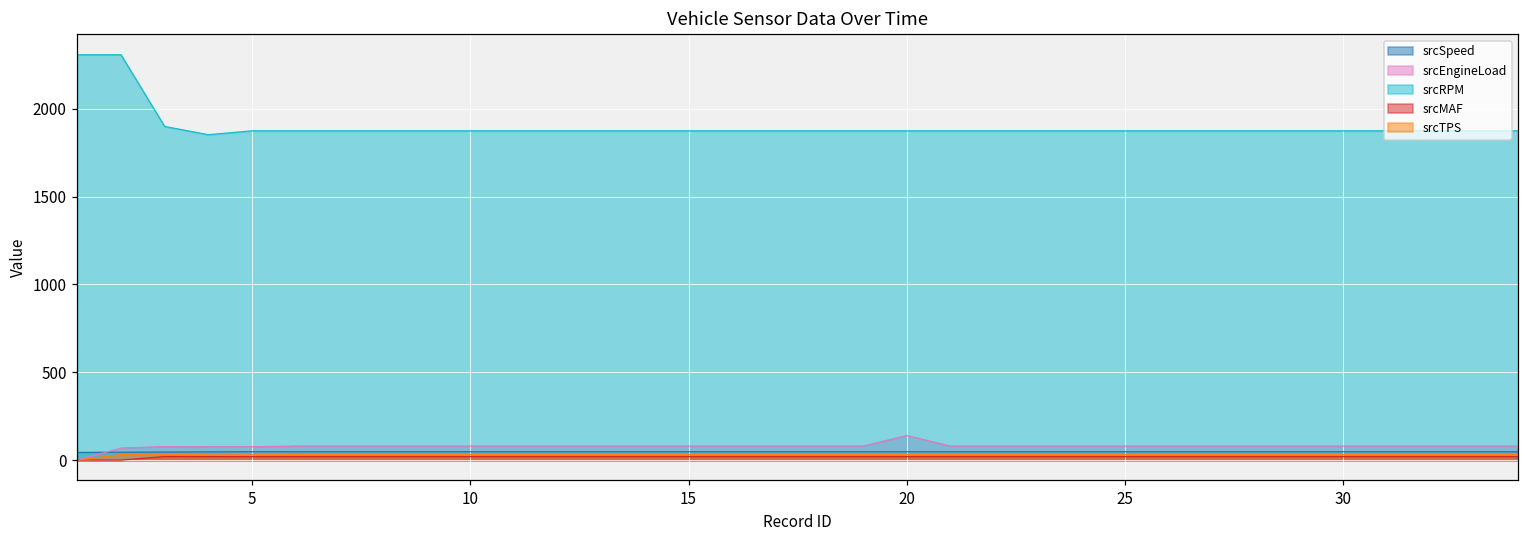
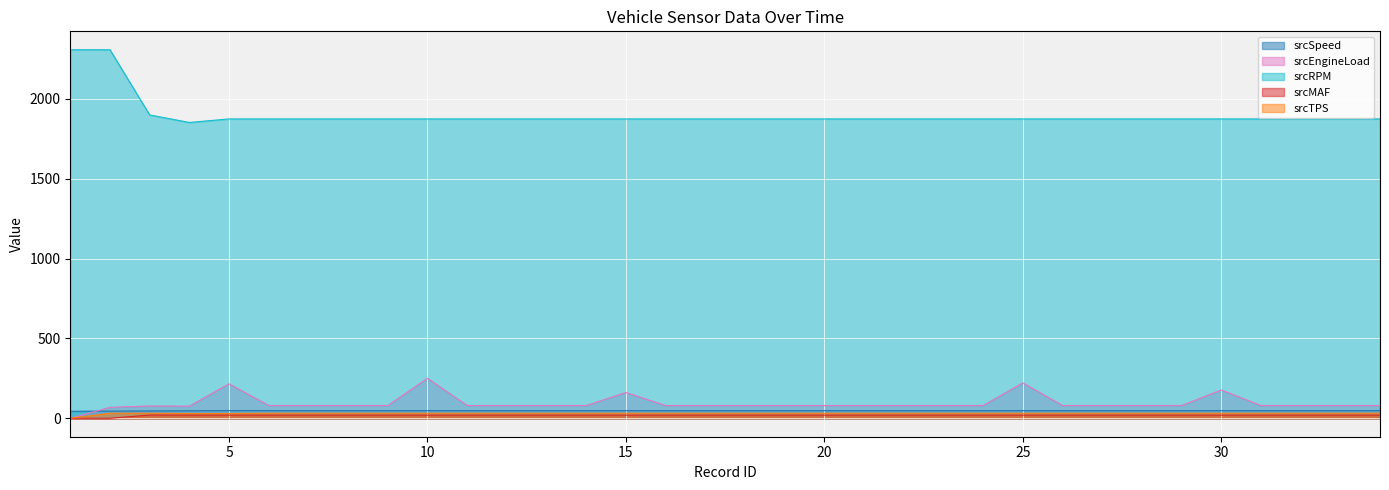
srcEngineLoad, 5: 80 -> 220
srcEngineLoad, 10: 80 -> 250
srcEngineLoad, 15: 80 -> 160
srcEngineLoad, 20: 140 -> 80
srcEngineLoad, 25: 80 -> 220
srcEngineLoad, 30: 80 -> 180
